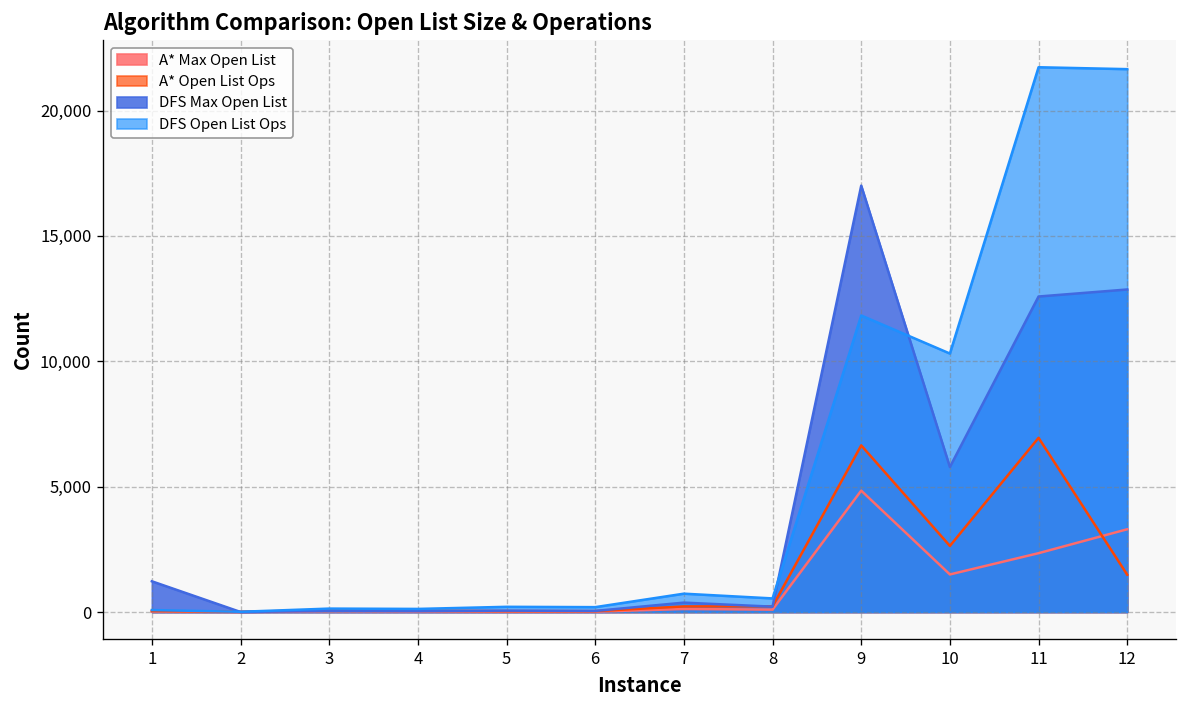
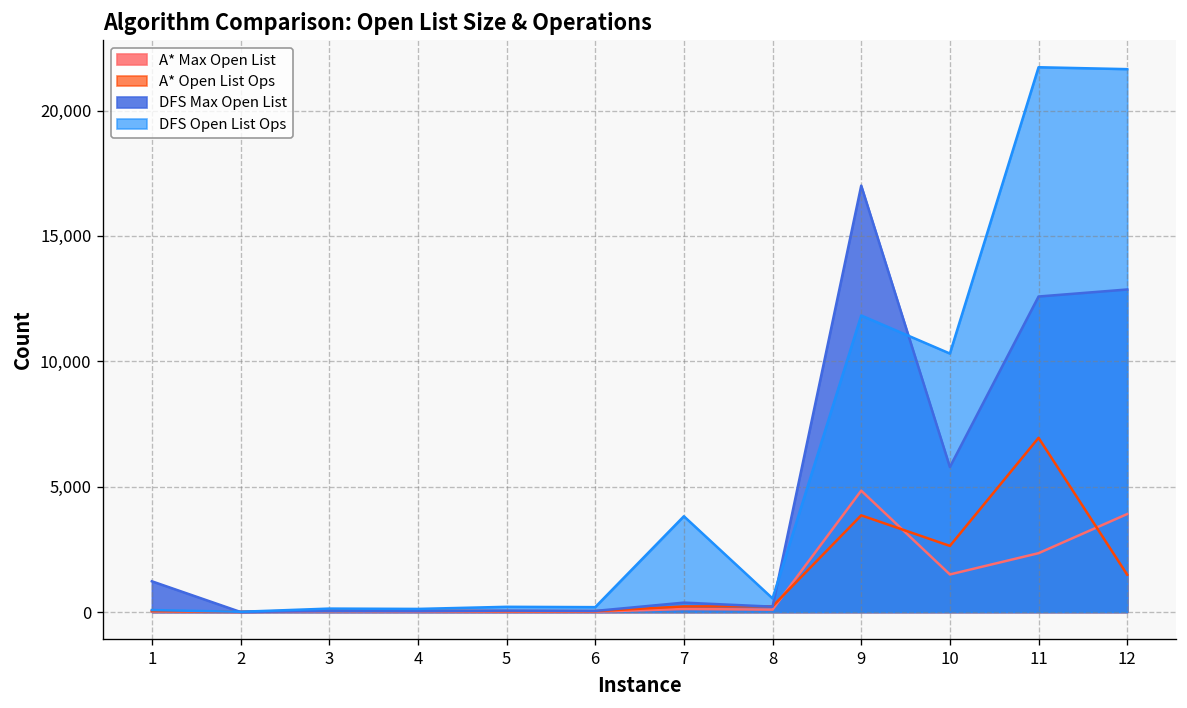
DFS Open List Ops, 7: 700 -> 3,800
A* Open List Ops, 9: 6,600 -> 3,900
A* Max Open List, 12: 3,300 -> 3,900
